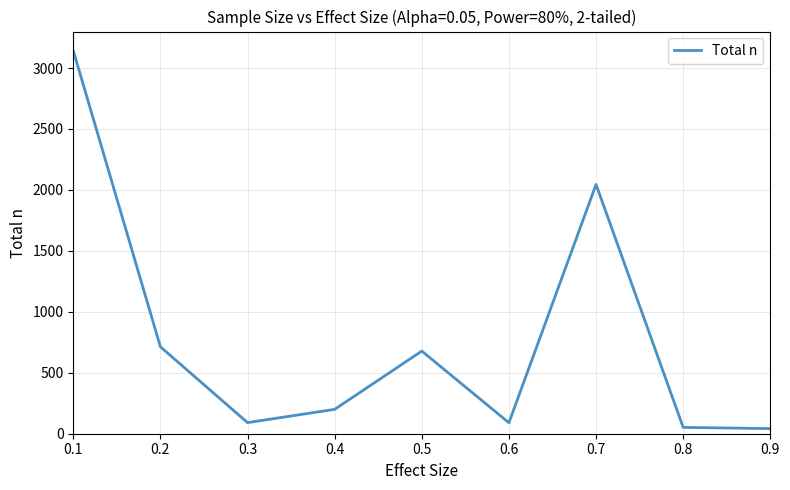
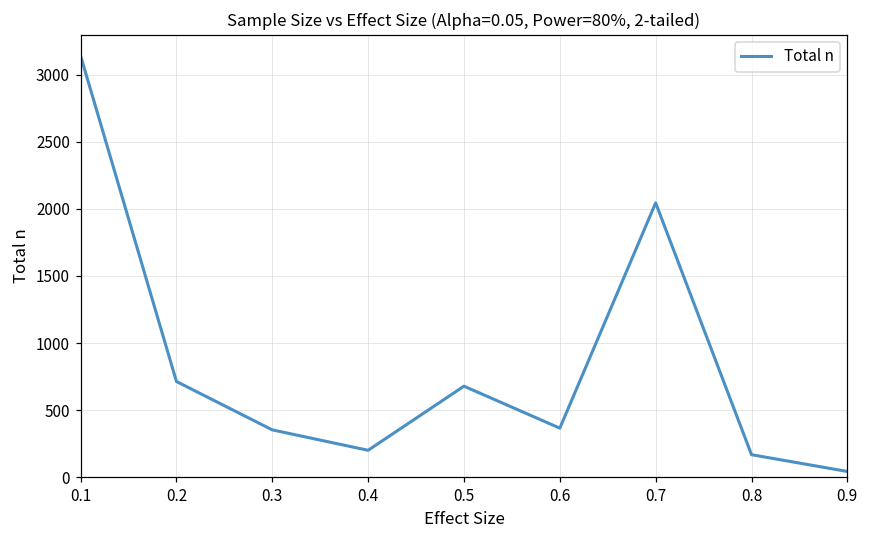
0.3: 90 -> 350
0.6: 90 -> 370
0.8: 50 -> 170
